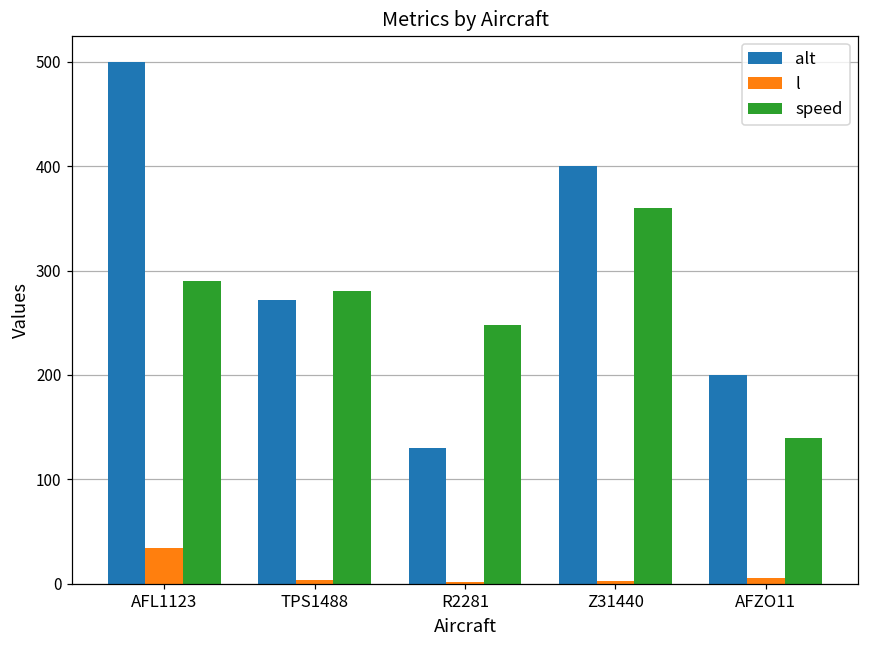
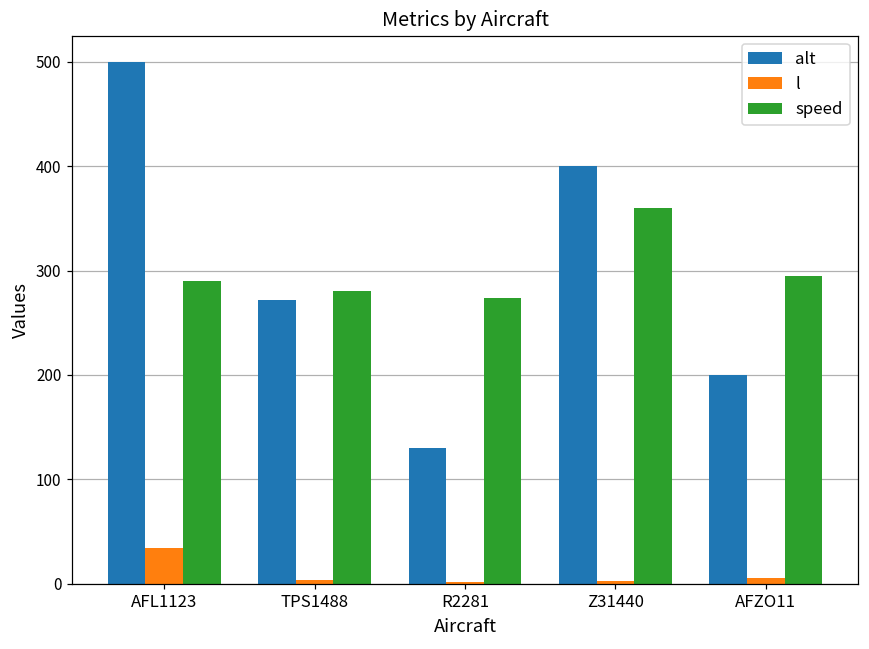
speed, R2281: 250 -> 270
speed, AFZO11: 140 -> 300
